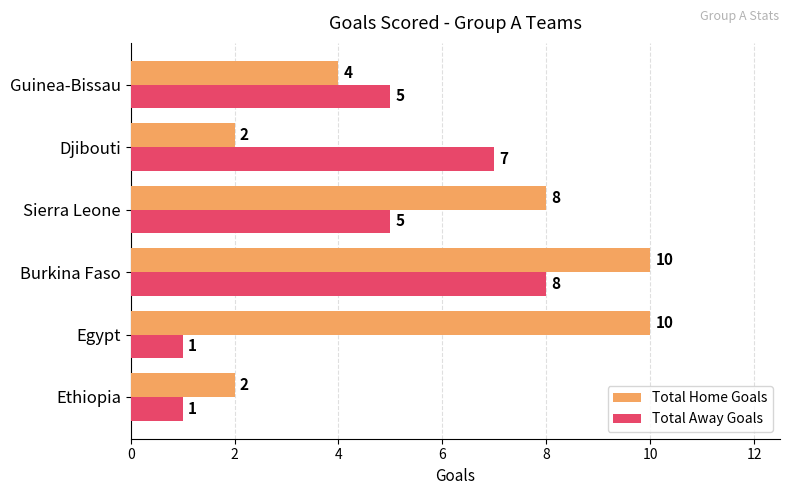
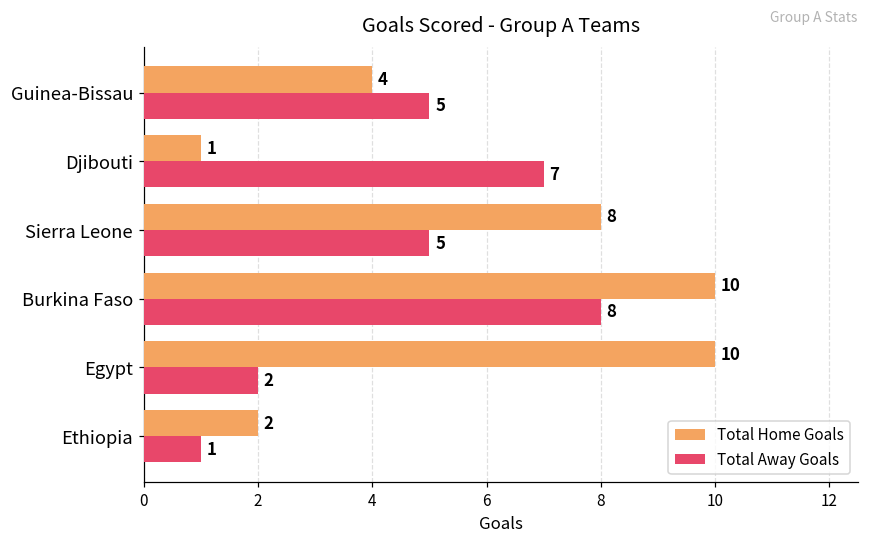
Total Home Goals, Djibouti: 2 -> 1
Total Away Goals, Egypt: 1 -> 2
